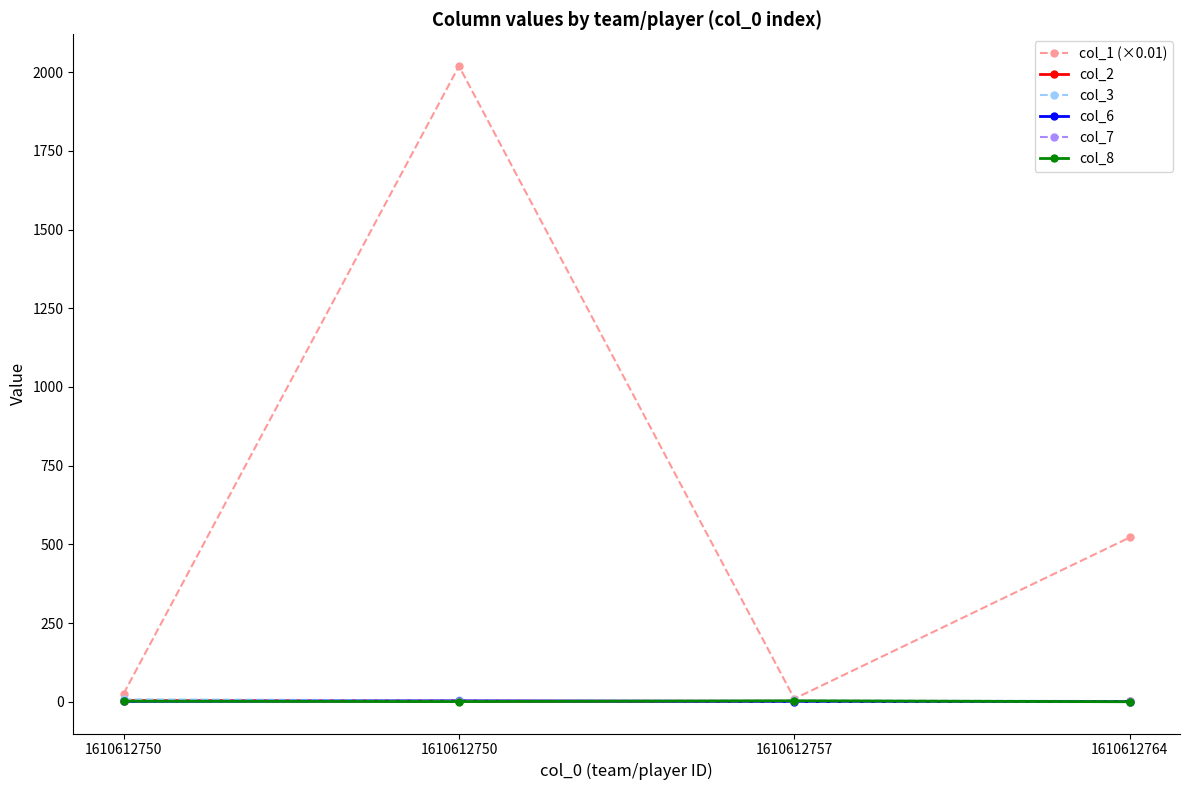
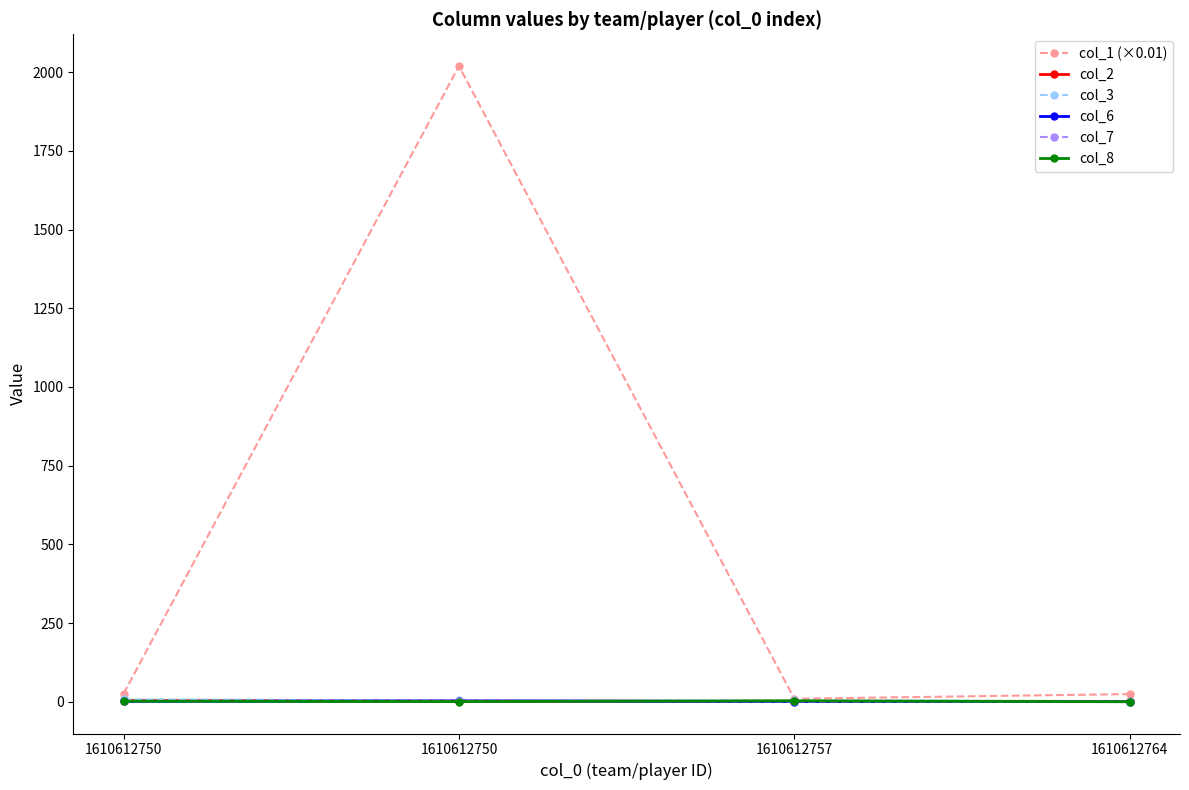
col_1 (×0.01), 1610612764: 520 -> 20
